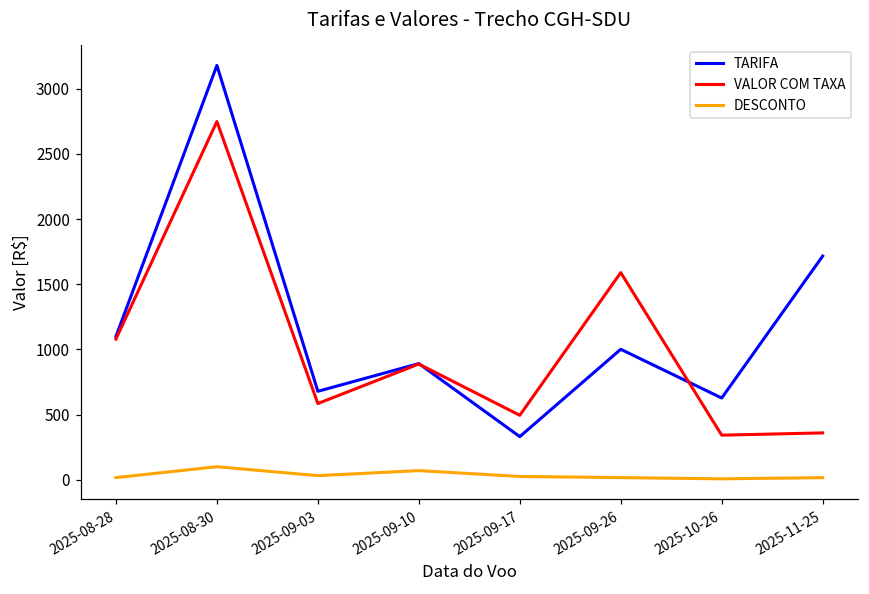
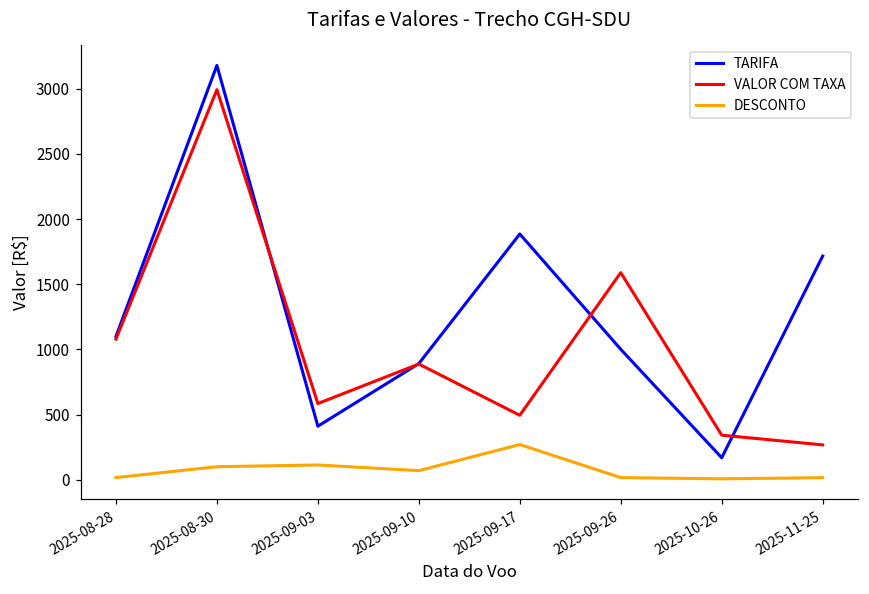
VALOR COM TAXA, 2025-08-30: 2750 -> 2990
TARIFA, 2025-09-03: 680 -> 410
DESCONTO, 2025-09-03: 30 -> 110
TARIFA, 2025-09-17: 330 -> 1890
DESCONTO, 2025-09-17: 30 -> 270
TARIFA, 2025-10-26: 630 -> 170
VALOR COM TAXA, 2025-11-25: 360 -> 270
